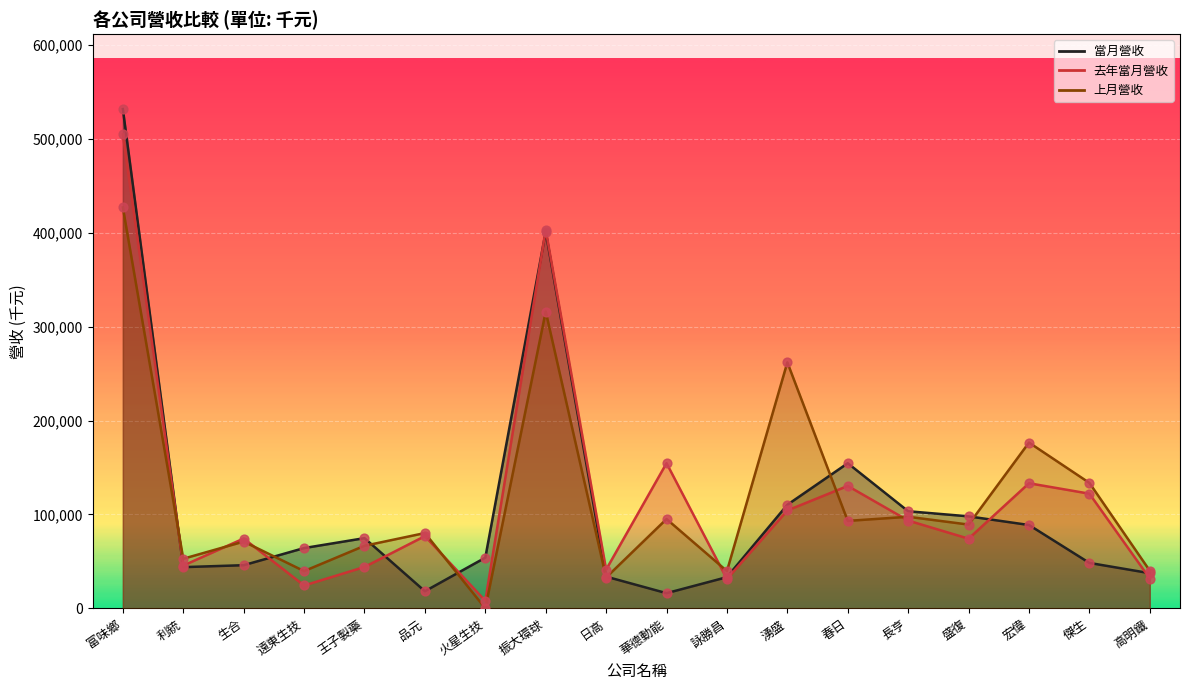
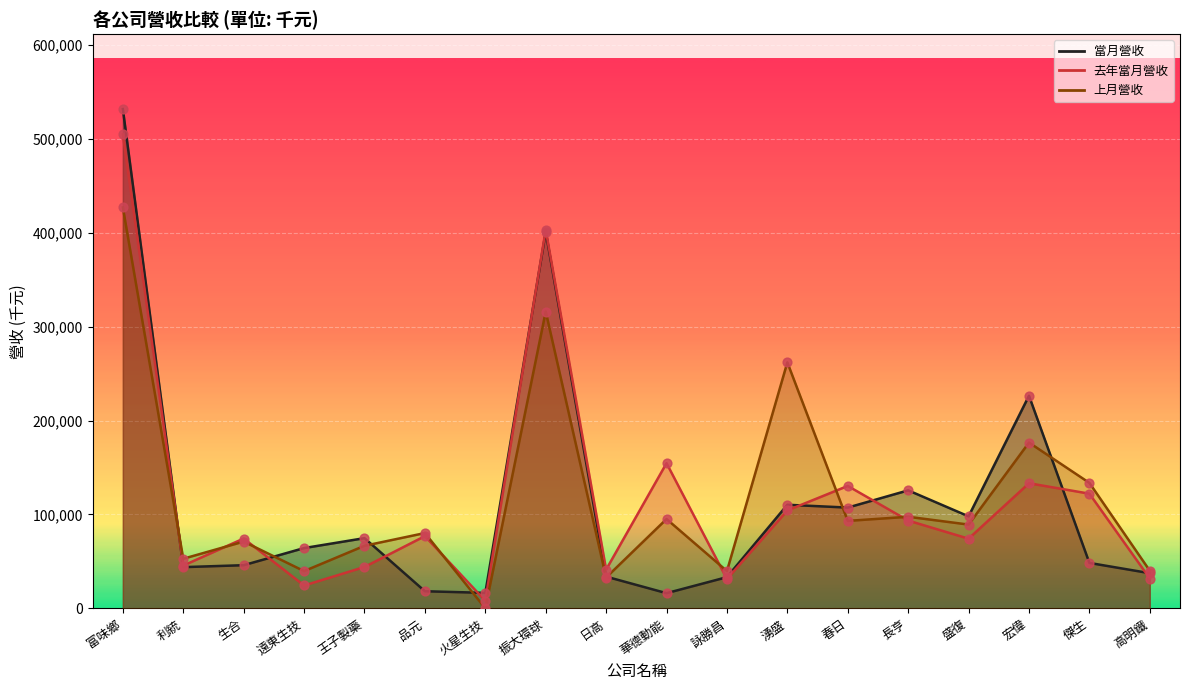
當月營收, 火星生技: 50,000 -> 20,000
當月營收, 春日: 150,000 -> 110,000
當月營收, 長亨: 100,000 -> 130,000
當月營收, 宏偉: 90,000 -> 230,000
